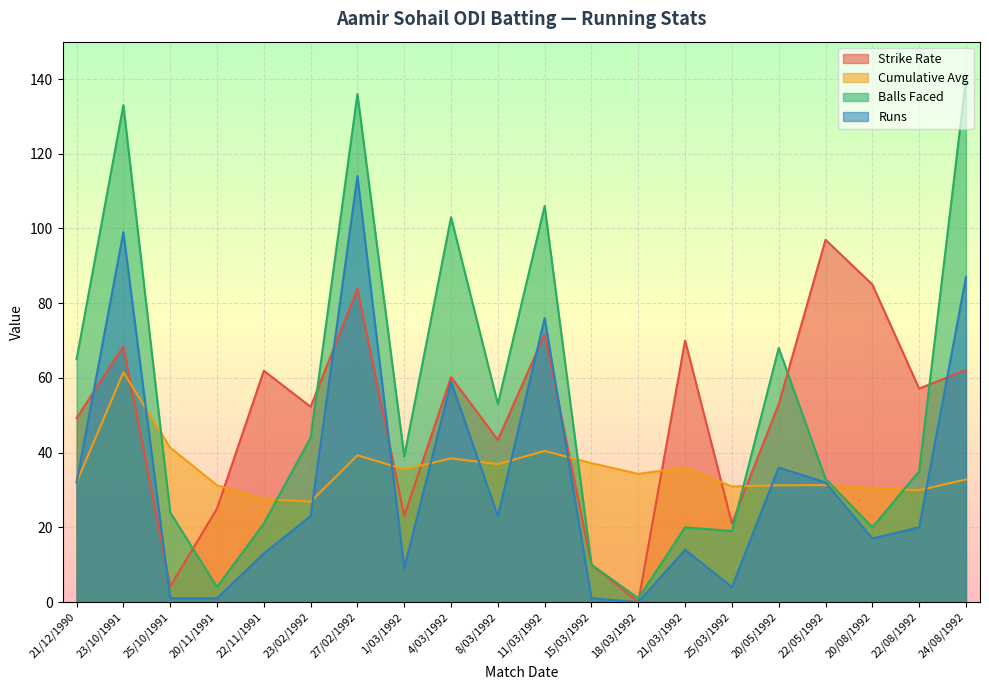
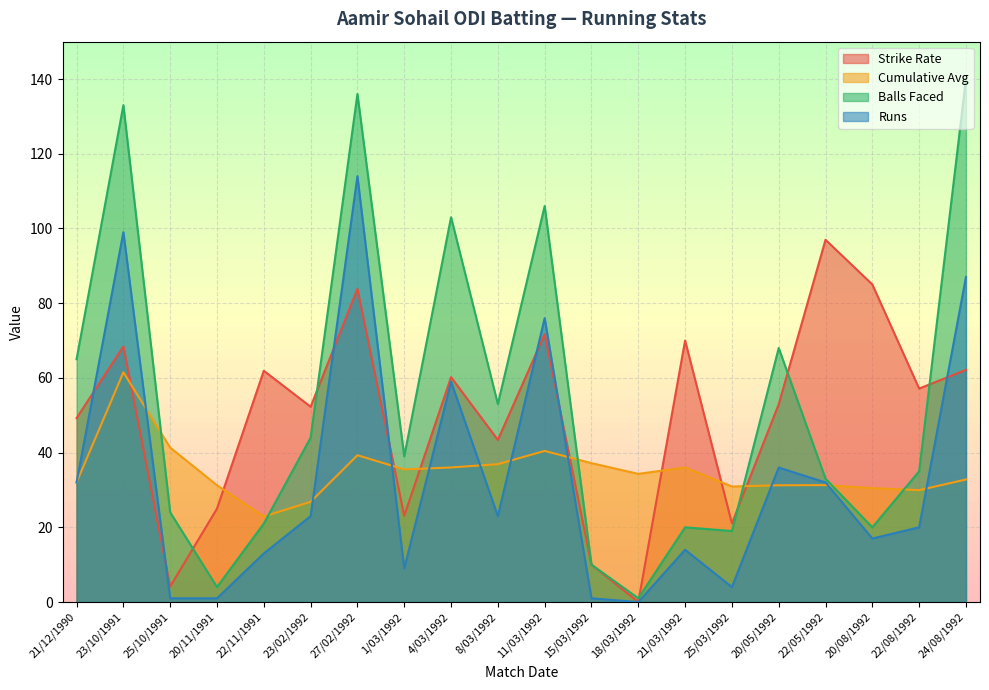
Cumulative Avg, 22/11/1991: 28 -> 23
Cumulative Avg, 4/03/1992: 38 -> 36
